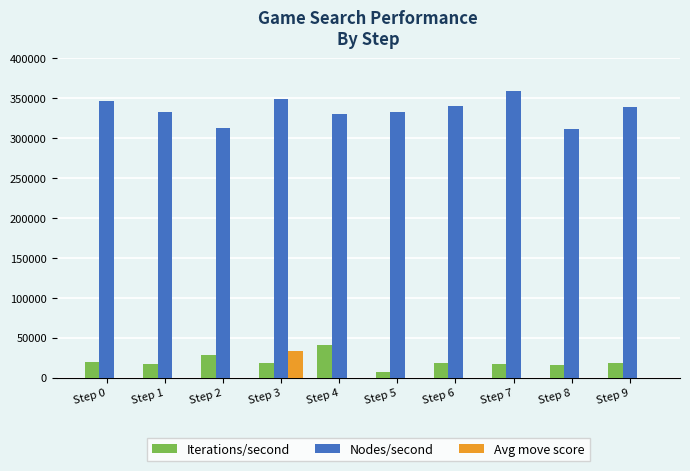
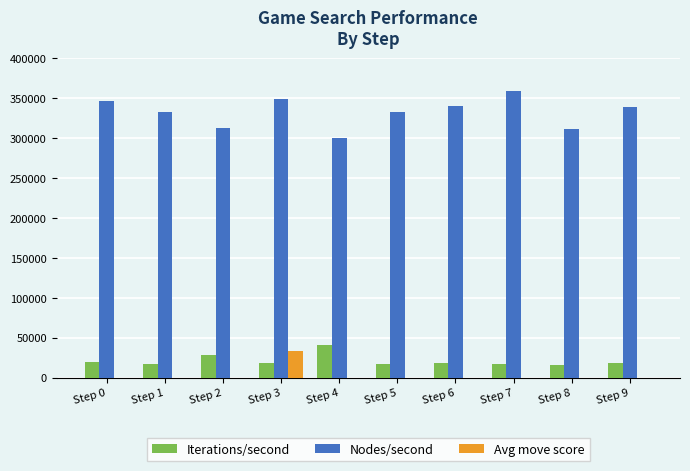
Nodes/second, Step 4: 330000 -> 300000
Iterations/second, Step 5: 10000 -> 20000
